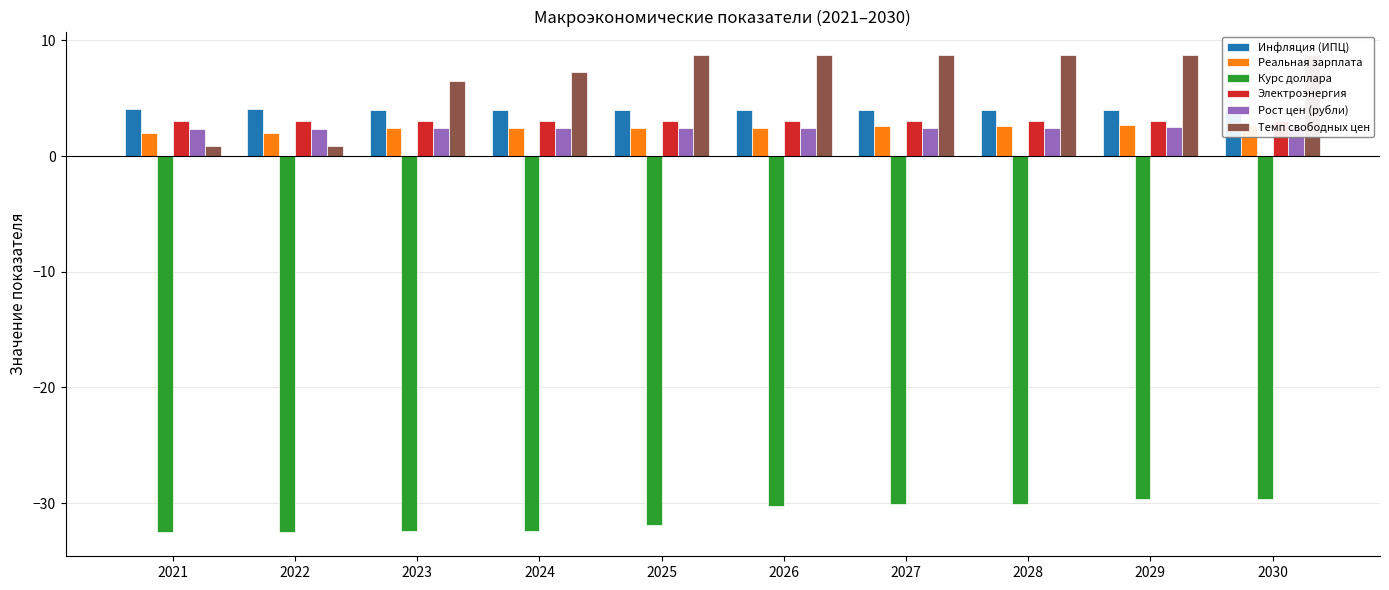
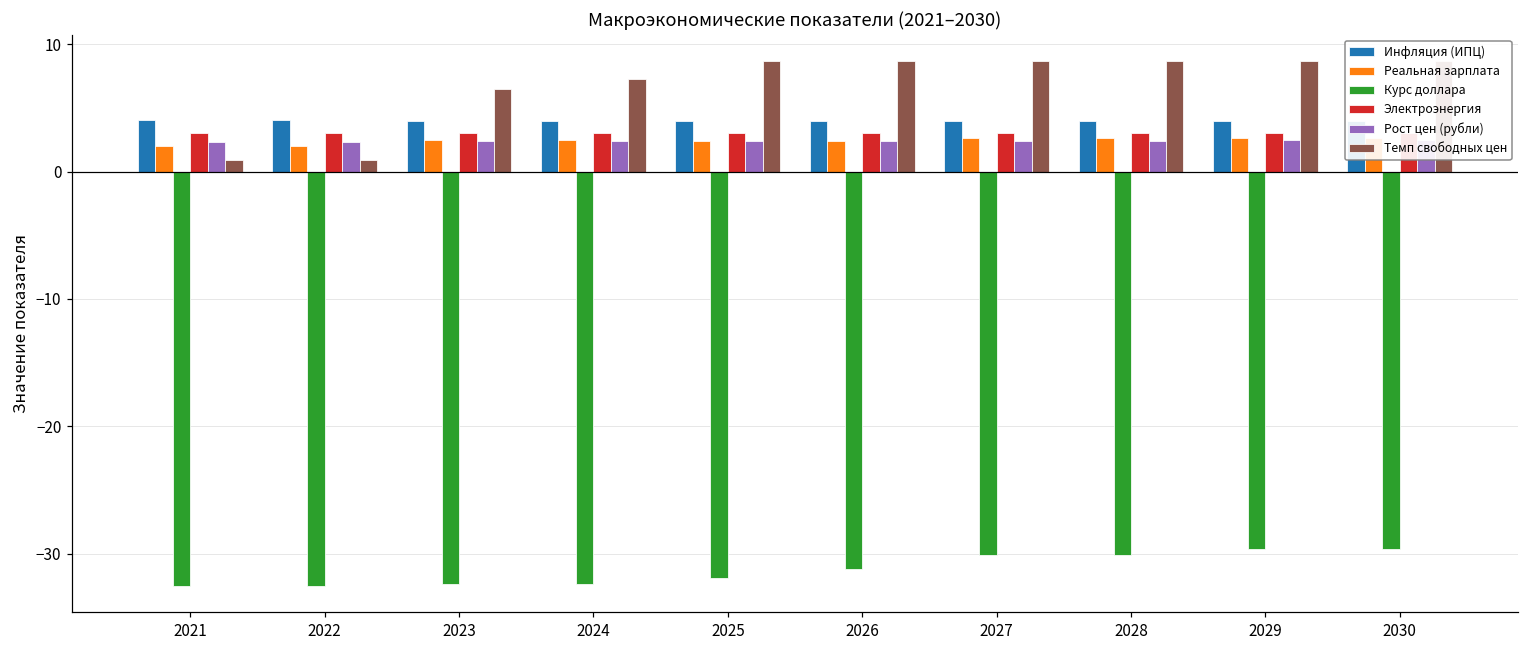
Курс доллара, 2026: -30.2 -> -31.2
